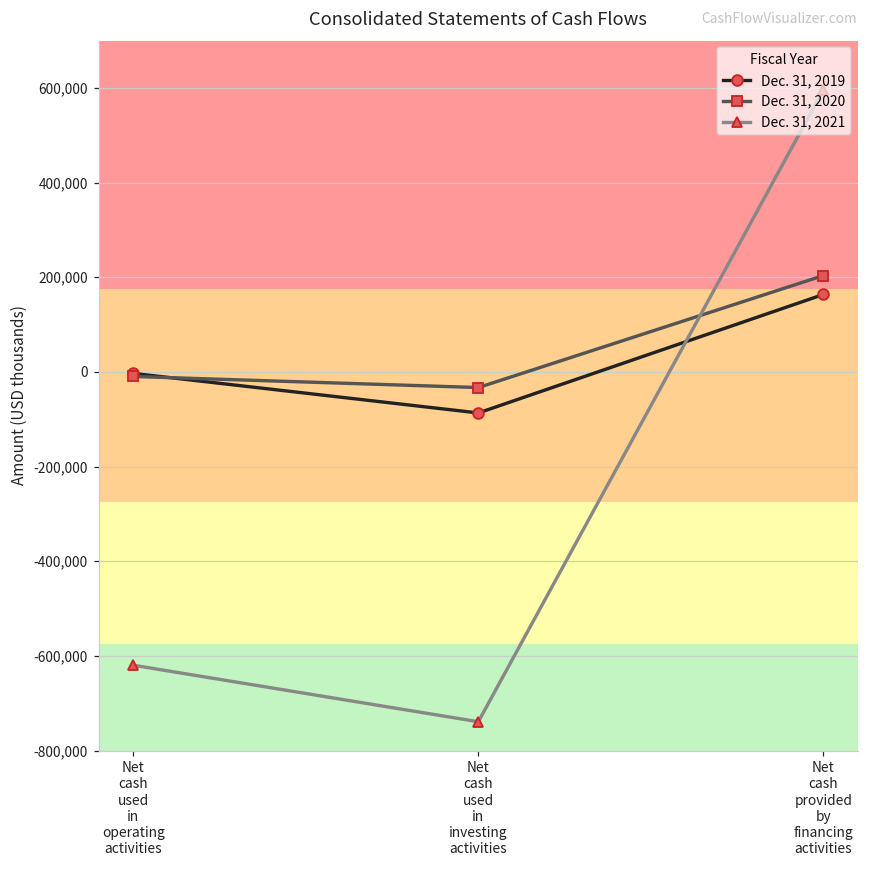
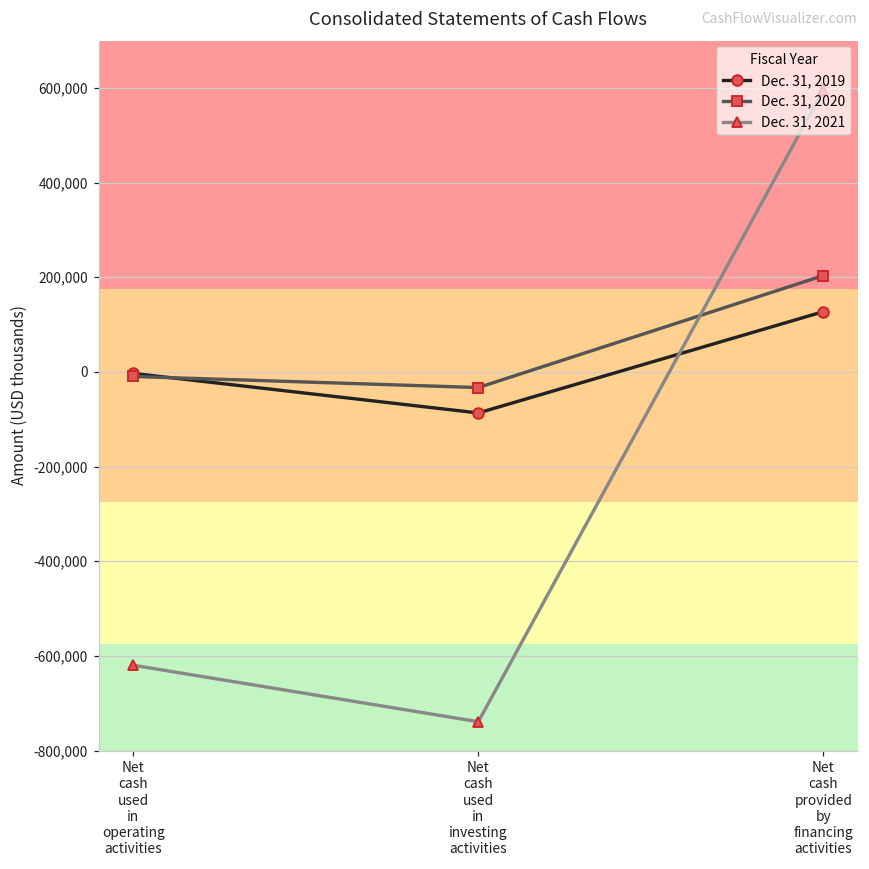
Dec. 31, 2019, Net cash provided by financing activities: 160,000 -> 130,000
